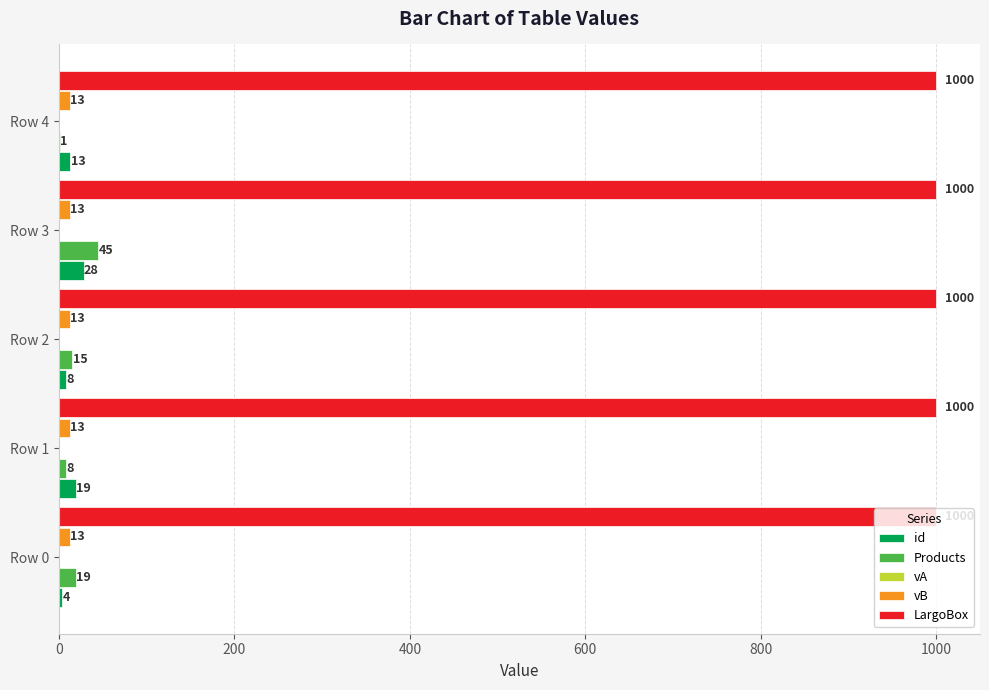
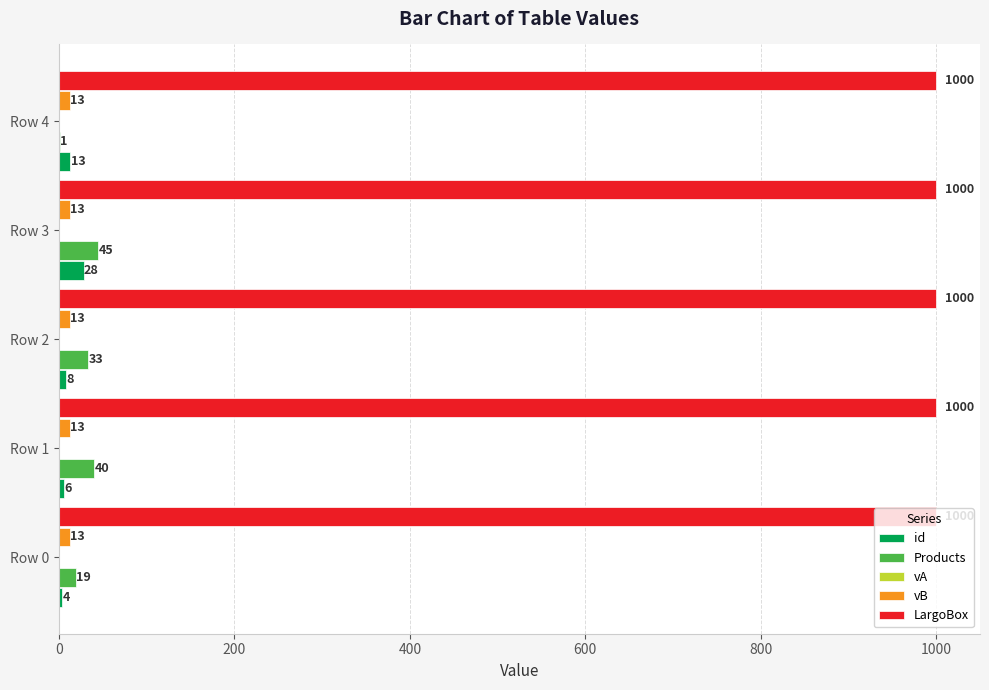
Products, Row 2: 15 -> 33
Products, Row 1: 8 -> 40
id, Row 1: 19 -> 6
